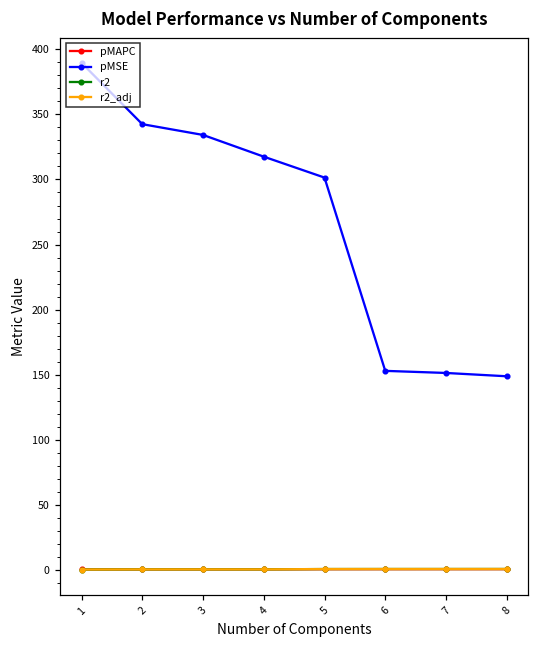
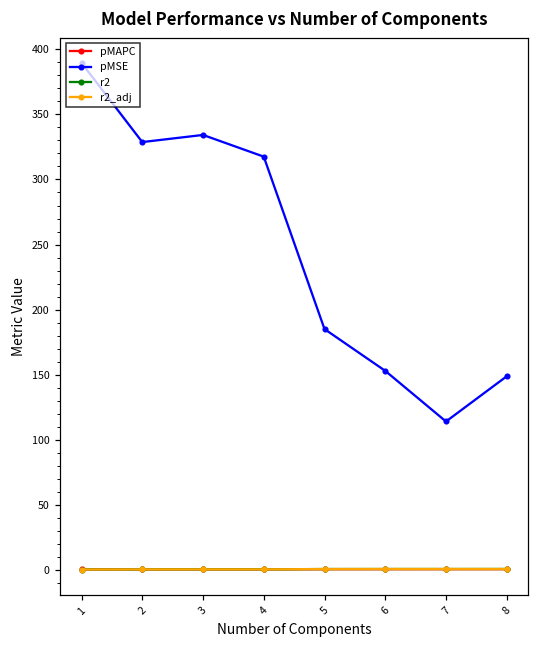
pMSE, 2: 342 -> 329
pMSE, 5: 301 -> 185
pMSE, 7: 151 -> 114
